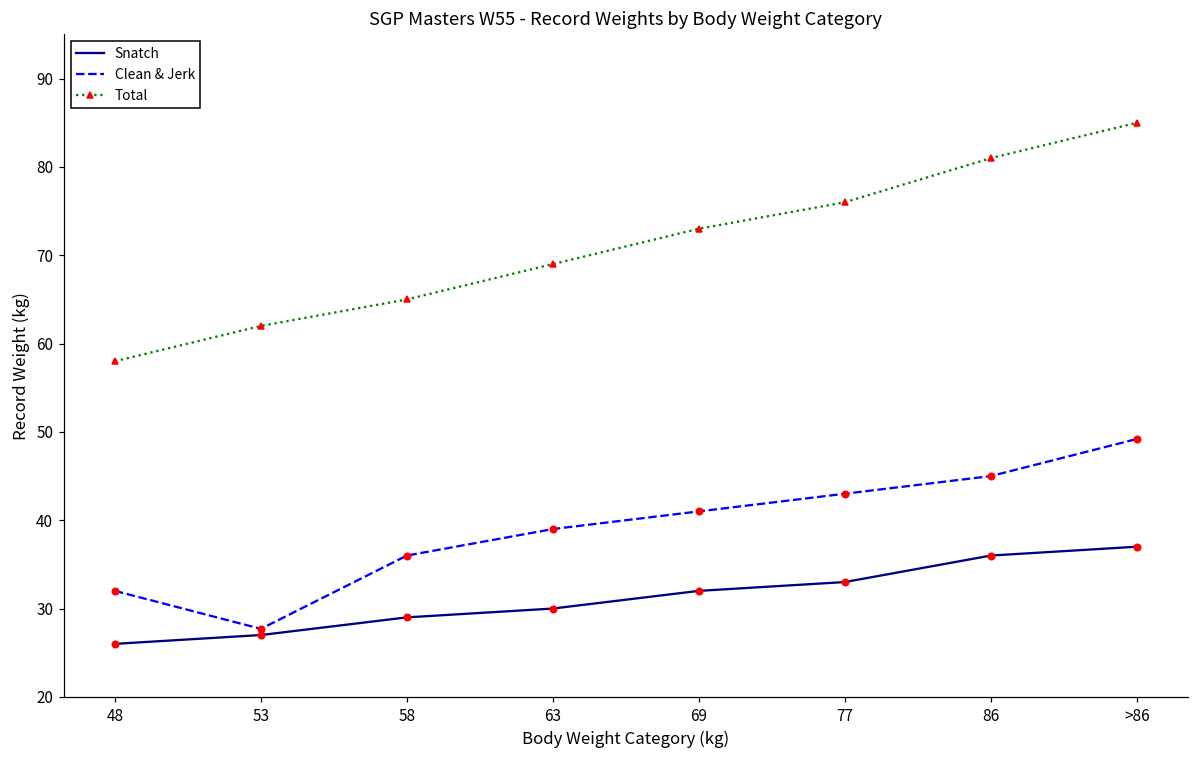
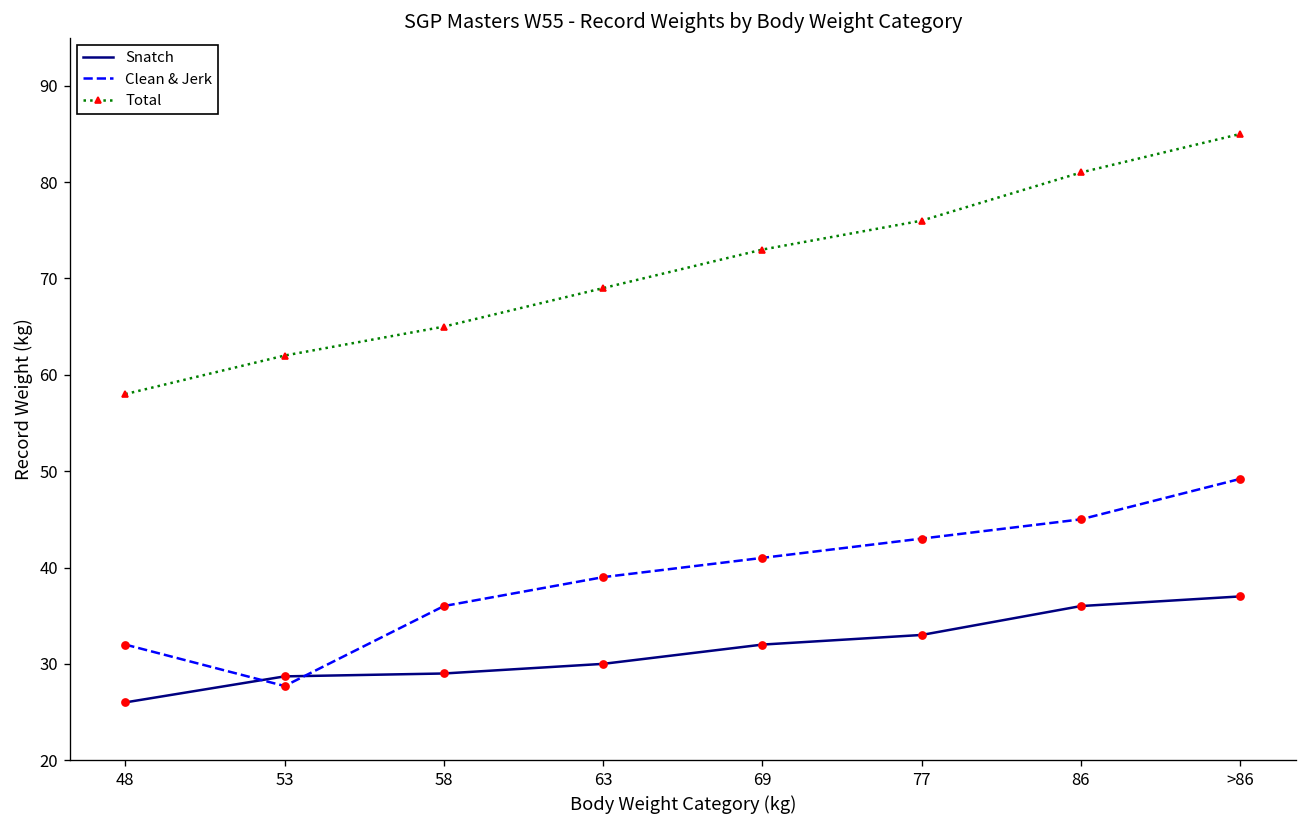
Snatch, 53: 27 -> 29
